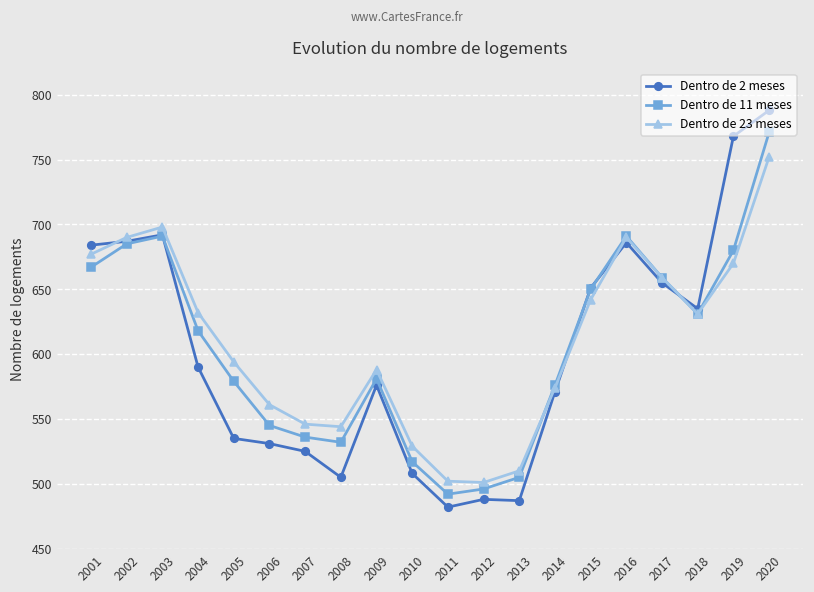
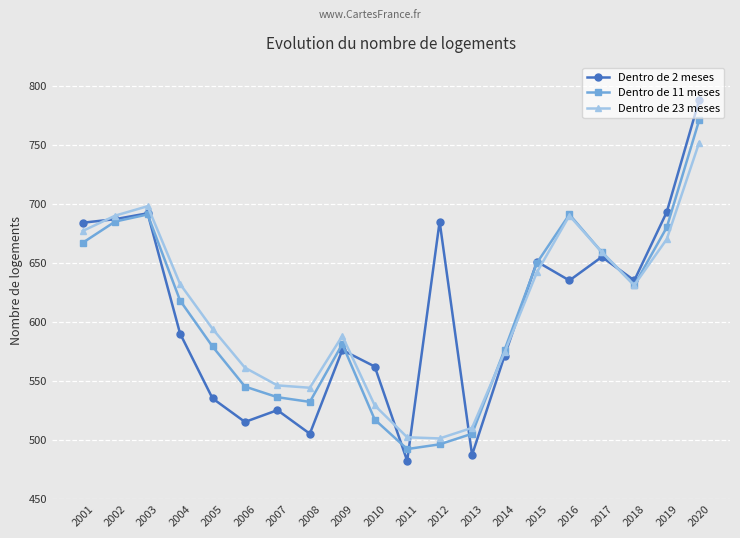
Dentro de 2 meses, 2006: 531 -> 515
Dentro de 2 meses, 2010: 508 -> 562
Dentro de 2 meses, 2012: 488 -> 685
Dentro de 2 meses, 2016: 686 -> 635
Dentro de 2 meses, 2019: 768 -> 693
